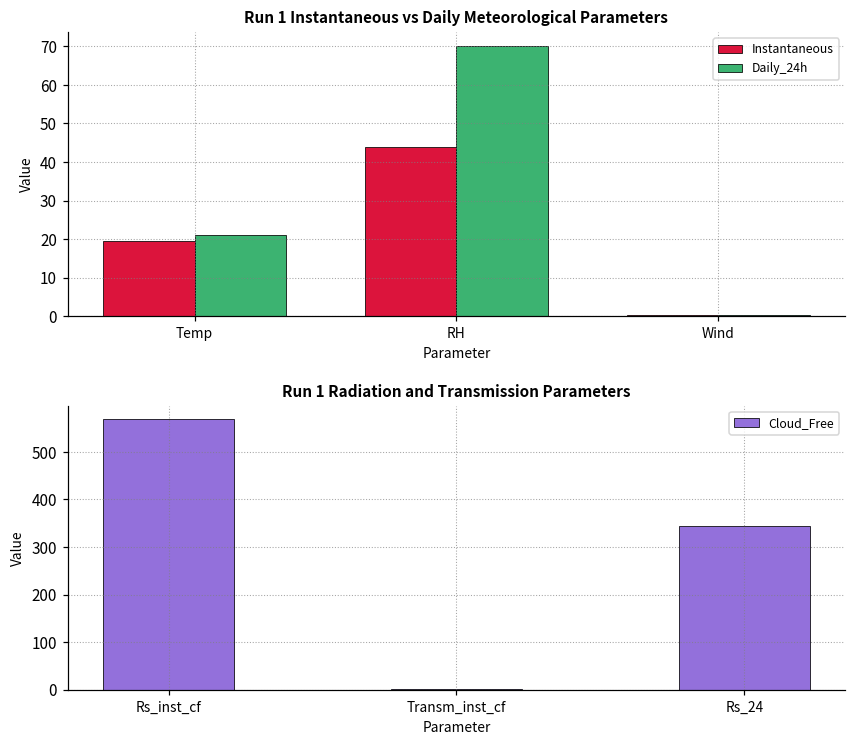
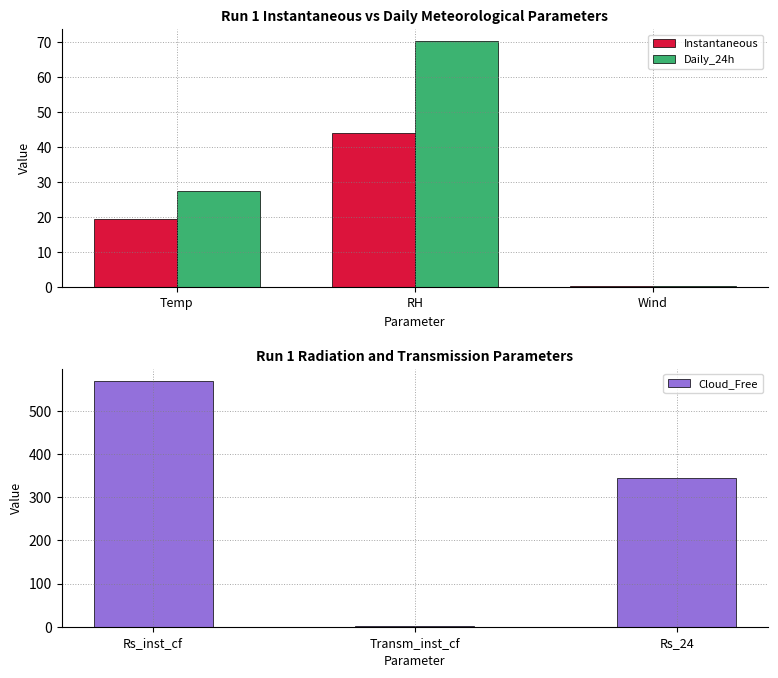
Run 1 Instantaneous vs Daily Meteorological Parameters, Daily_24h, Temp: 21 -> 27
